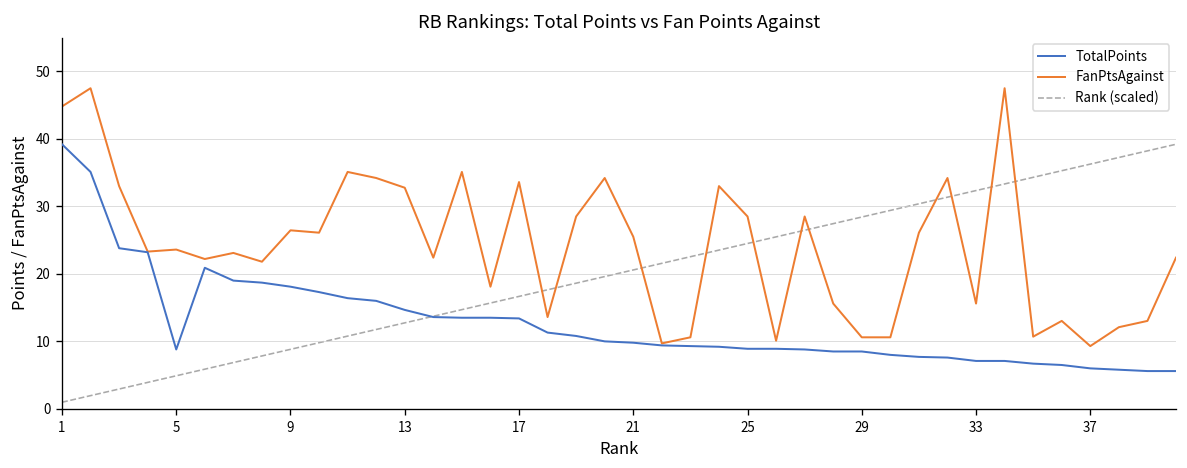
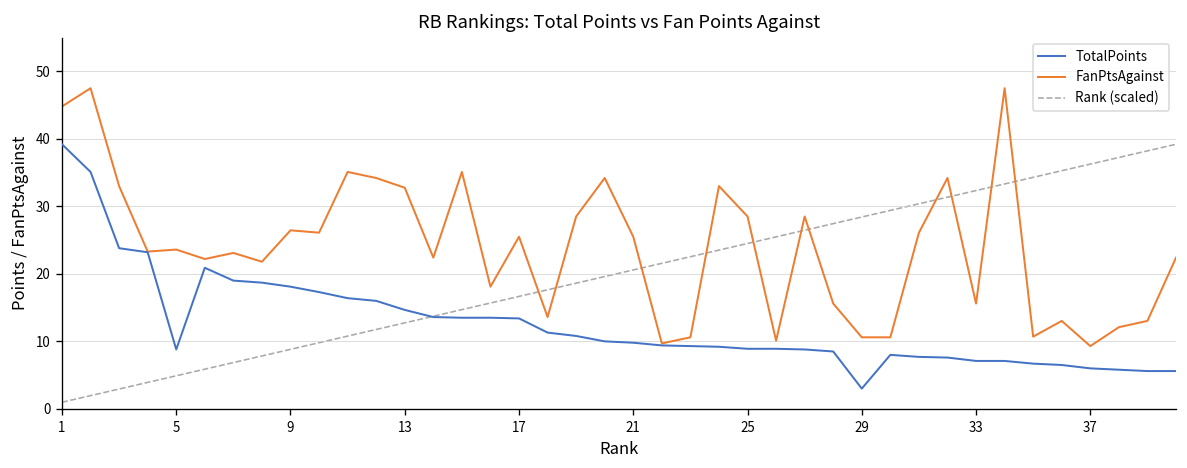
FanPtsAgainst, 17: 34 -> 26
TotalPoints, 29: 9 -> 3
